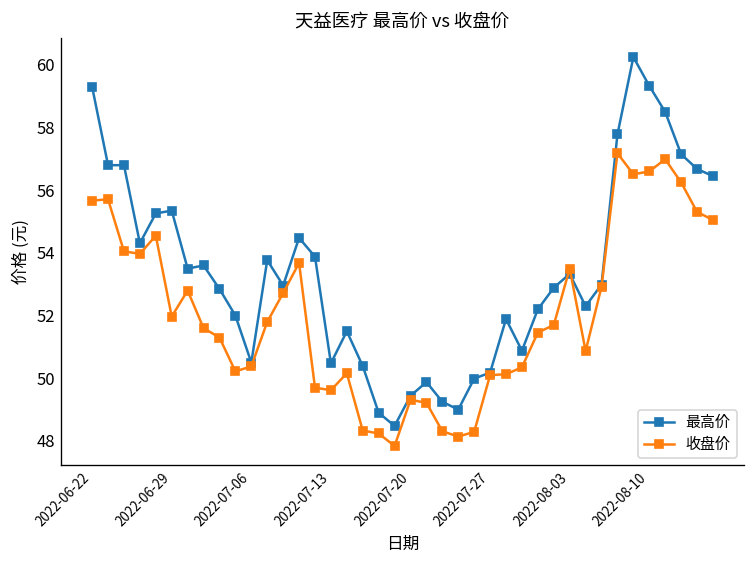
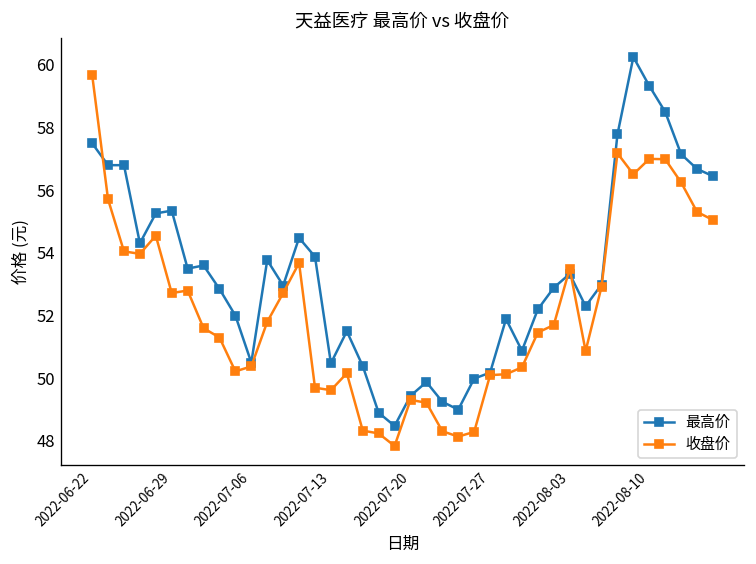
最高价, 2022-06-22: 59.3 -> 57.5
收盘价, 2022-06-22: 55.7 -> 59.7
收盘价, 2022-06-29: 52.0 -> 52.7
收盘价, 2022-08-10: 56.6 -> 57.0
